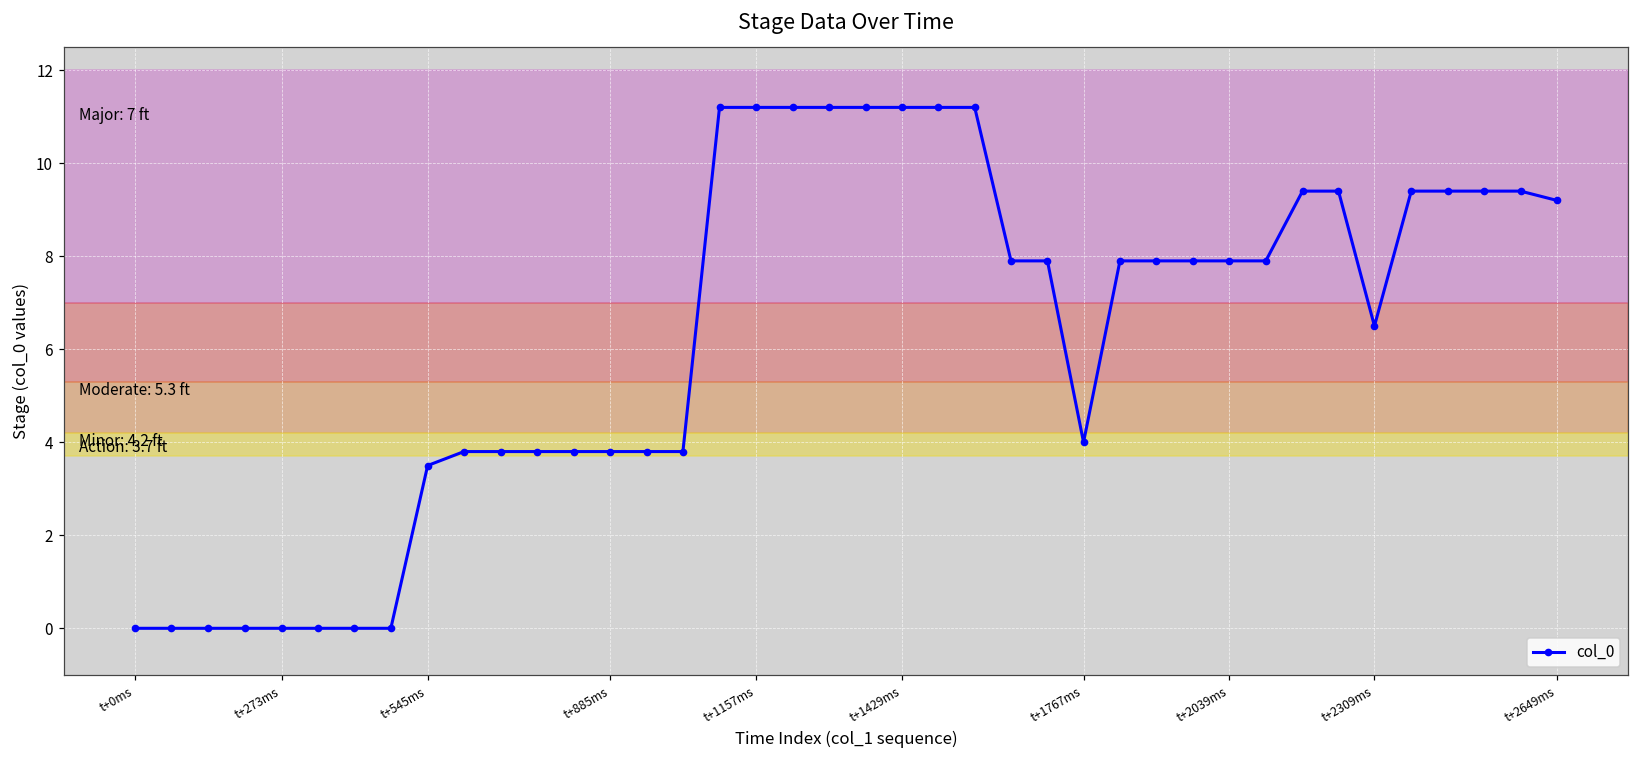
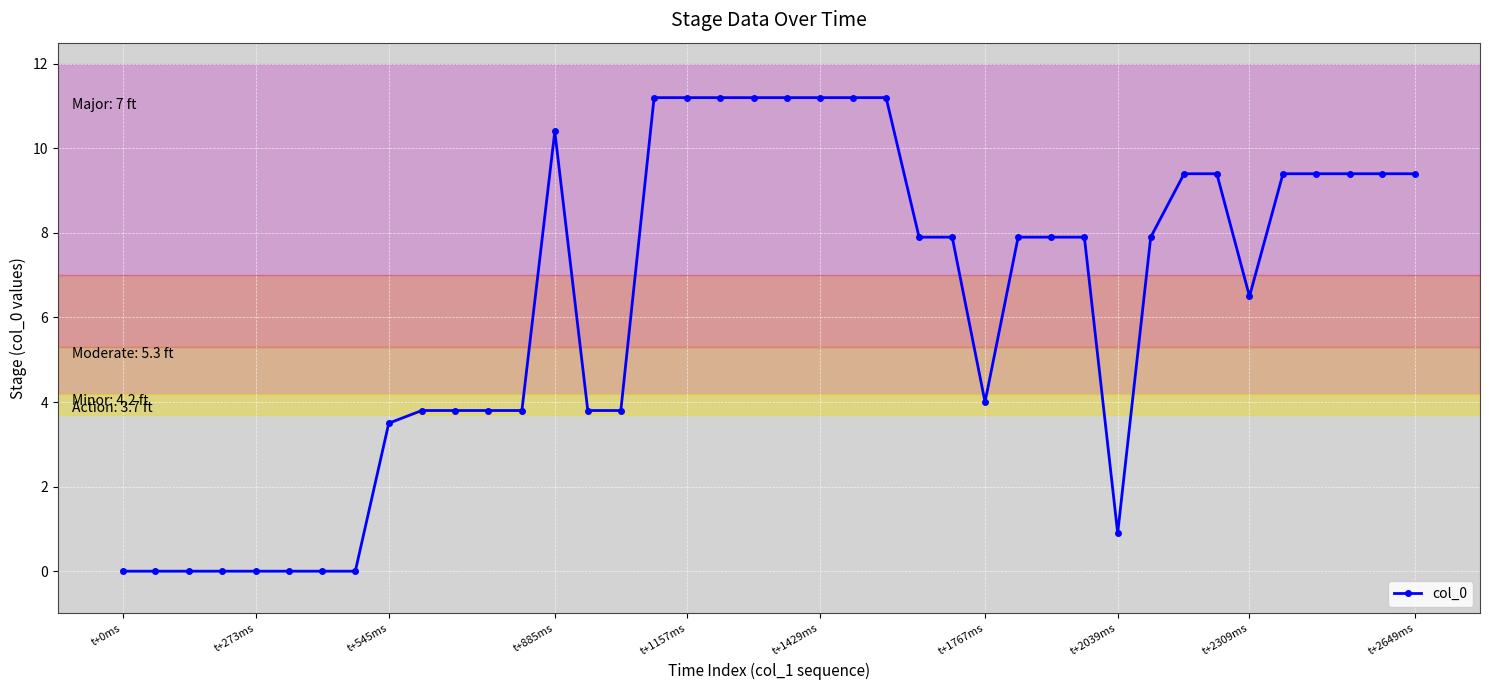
t+885ms: 3.8 -> 10.4
t+2039ms: 7.9 -> 0.9
t+2649ms: 9.2 -> 9.4
